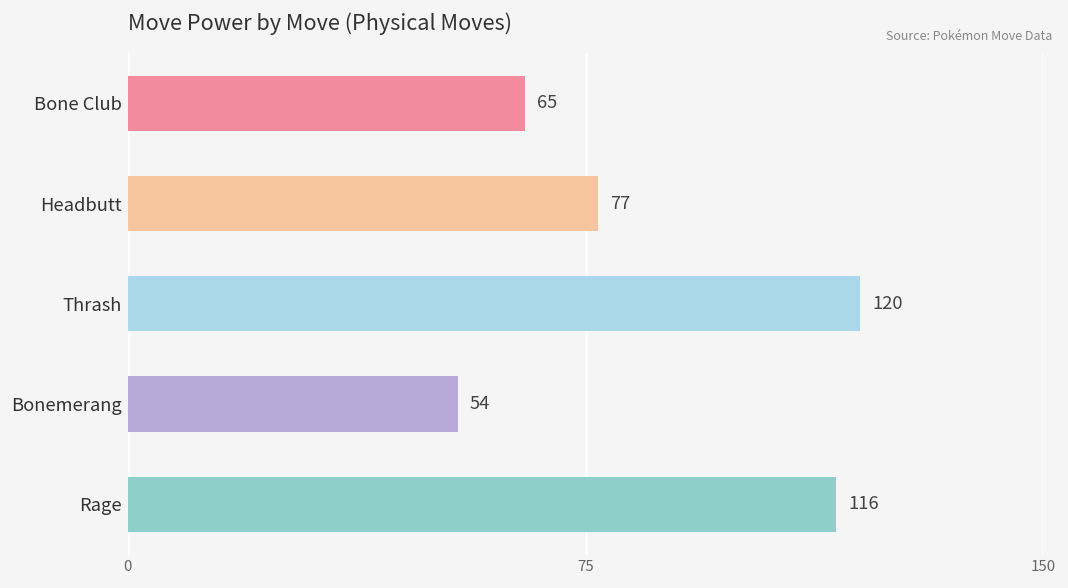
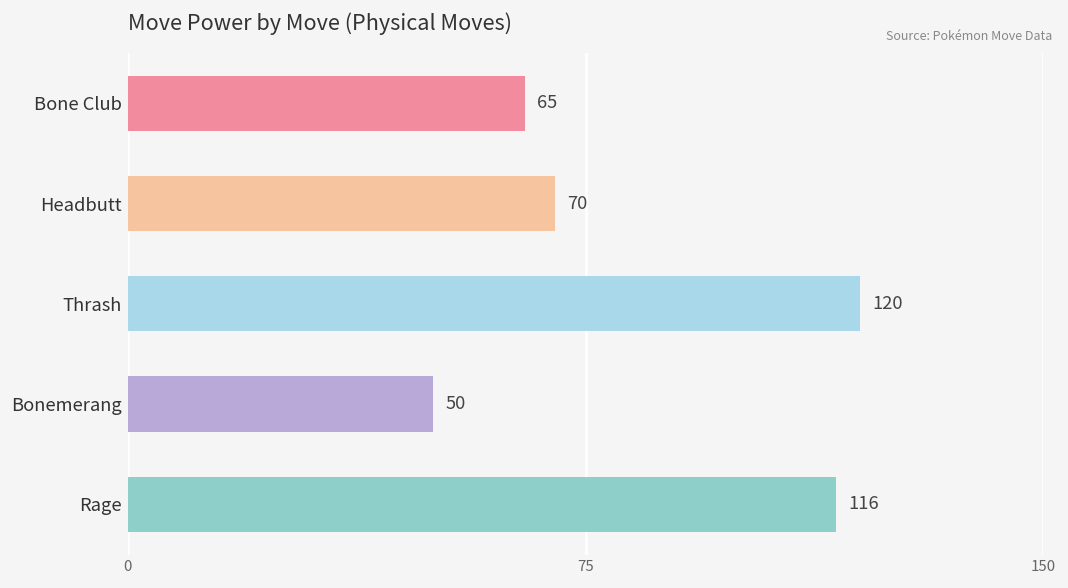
Headbutt: 77 -> 70
Bonemerang: 54 -> 50
